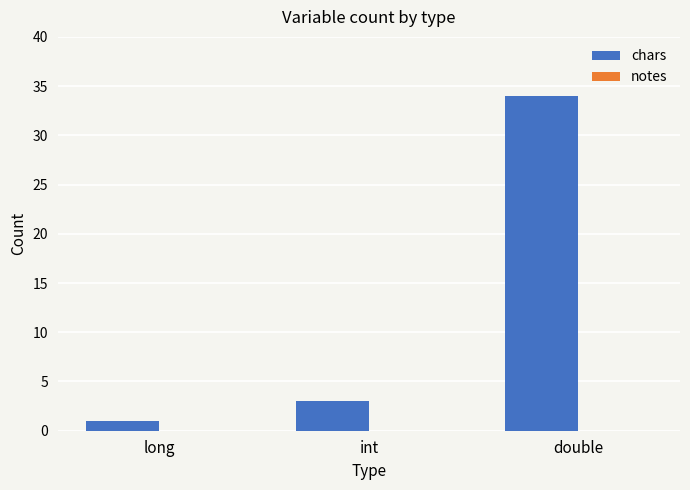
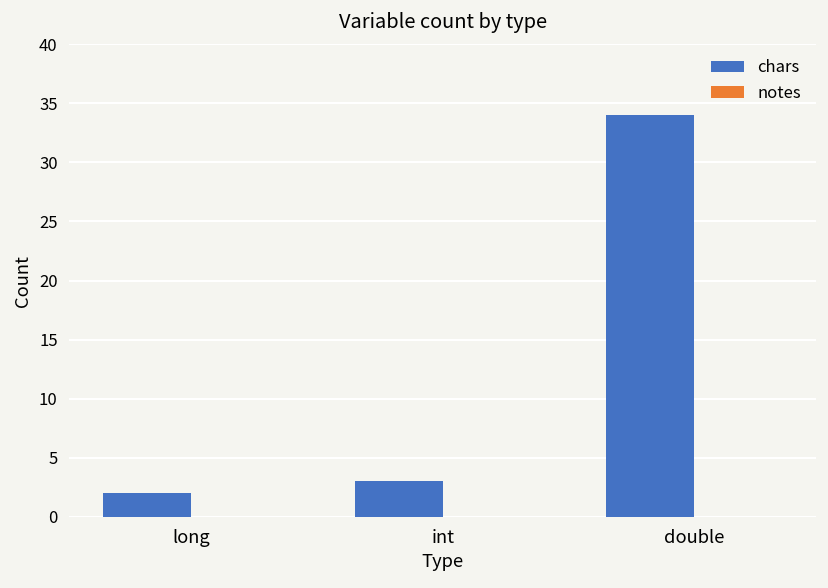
chars, long: 1 -> 2
